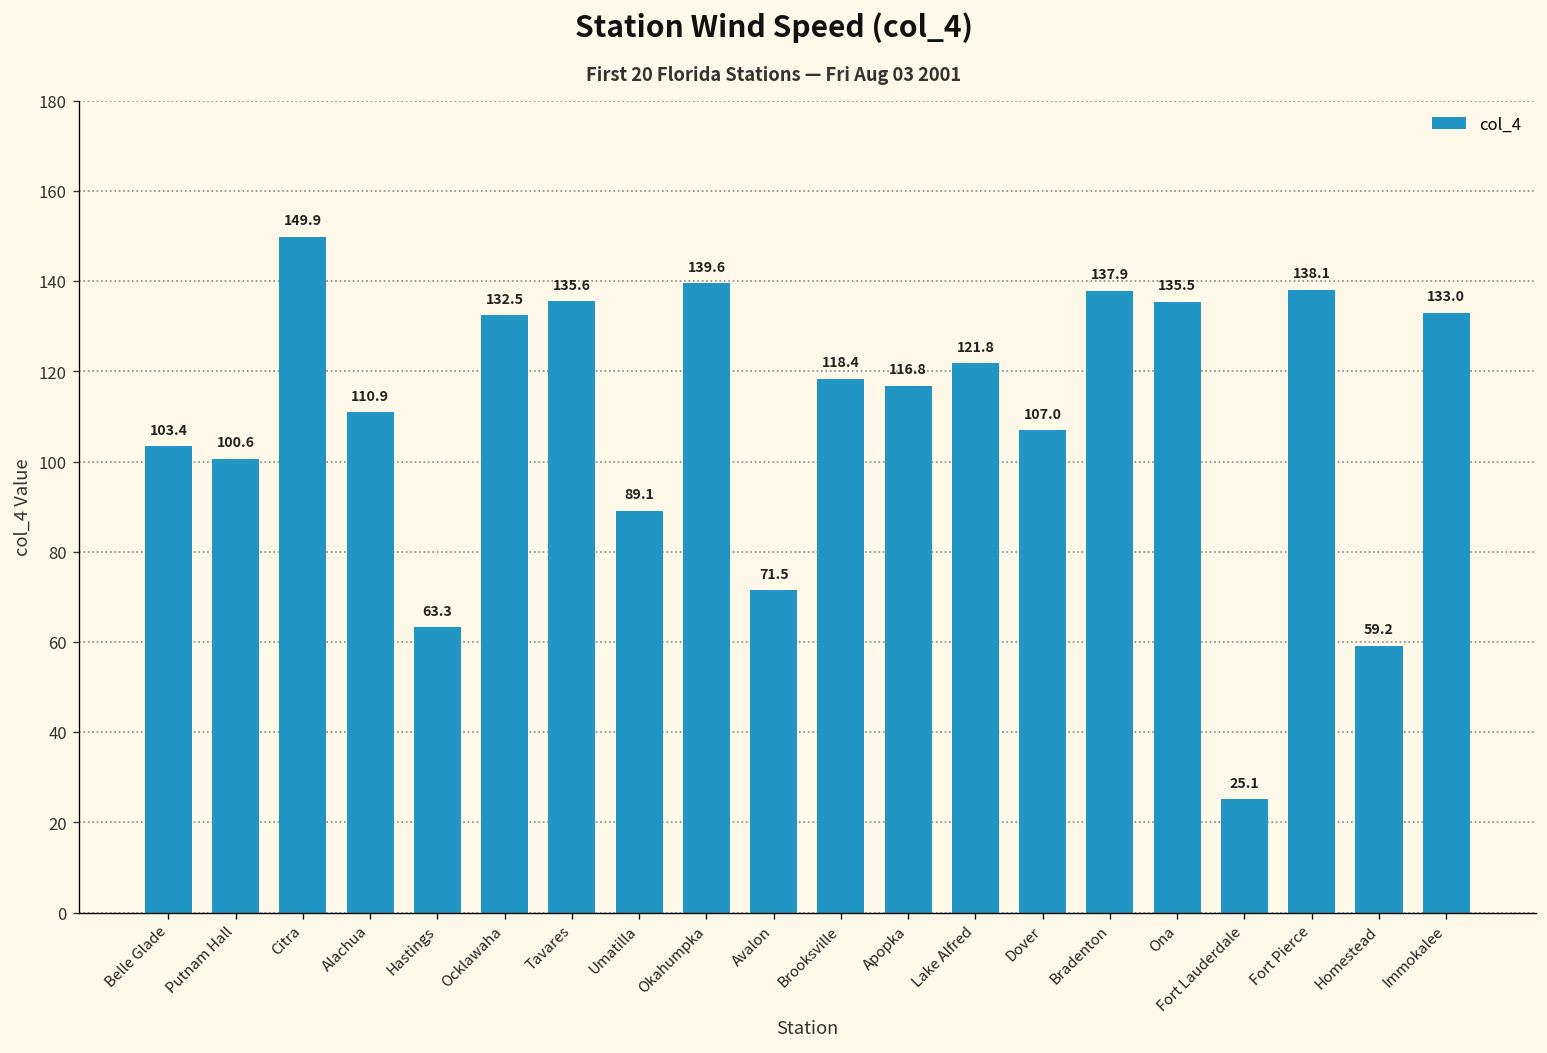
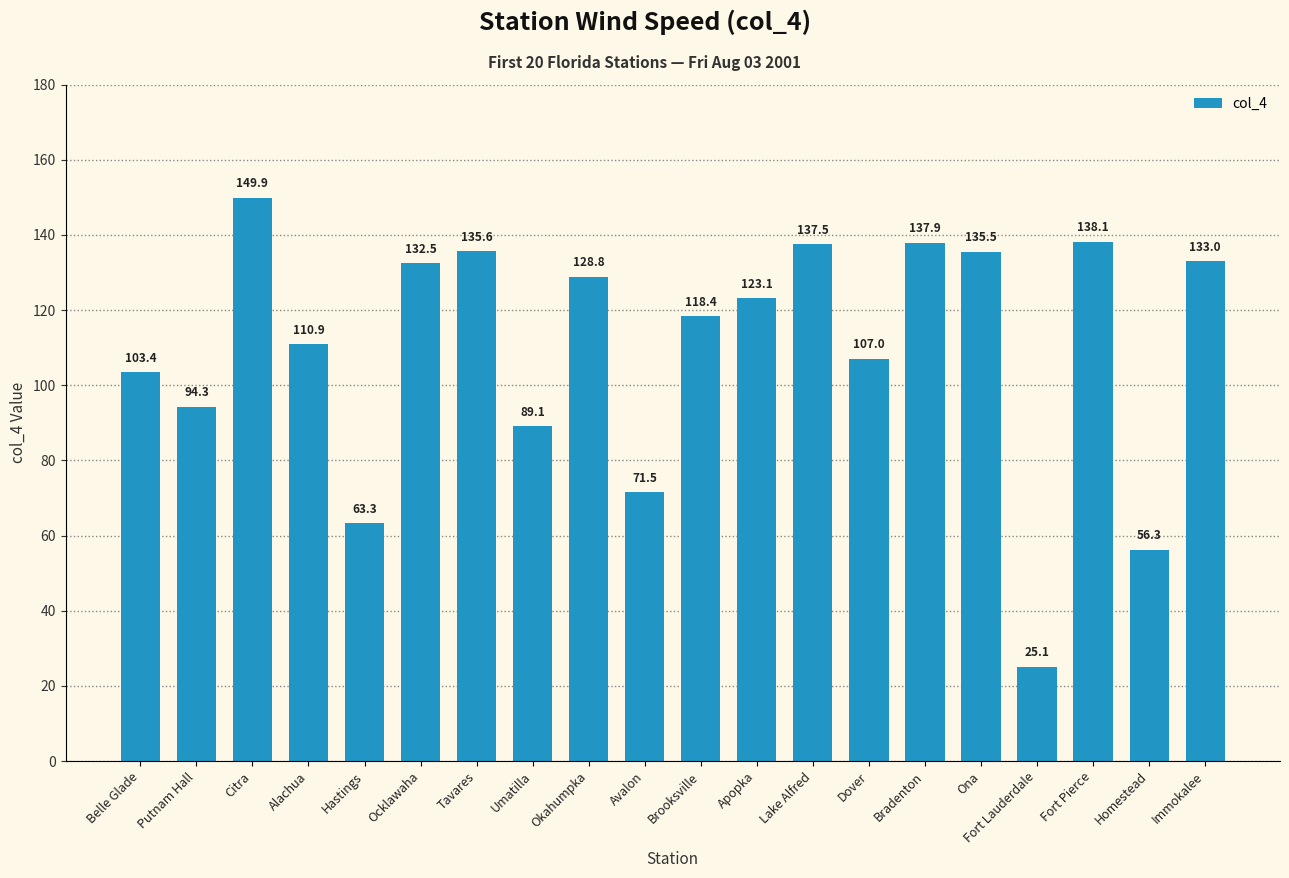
Putnam Hall: 100.6 -> 94.3
Okahumpka: 139.6 -> 128.8
Apopka: 116.8 -> 123.1
Lake Alfred: 121.8 -> 137.5
Homestead: 59.2 -> 56.3
